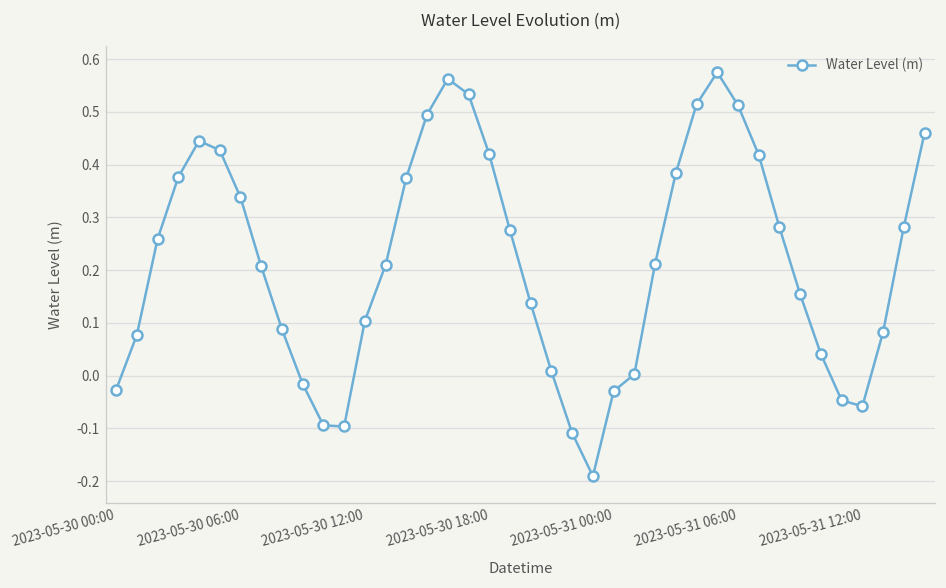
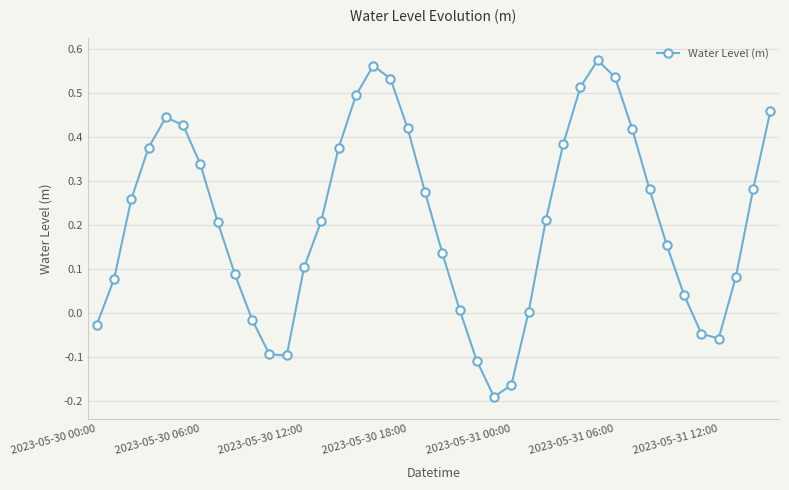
2023-05-31 00:00: -0.03 -> -0.16
2023-05-31 06:00: 0.51 -> 0.54
